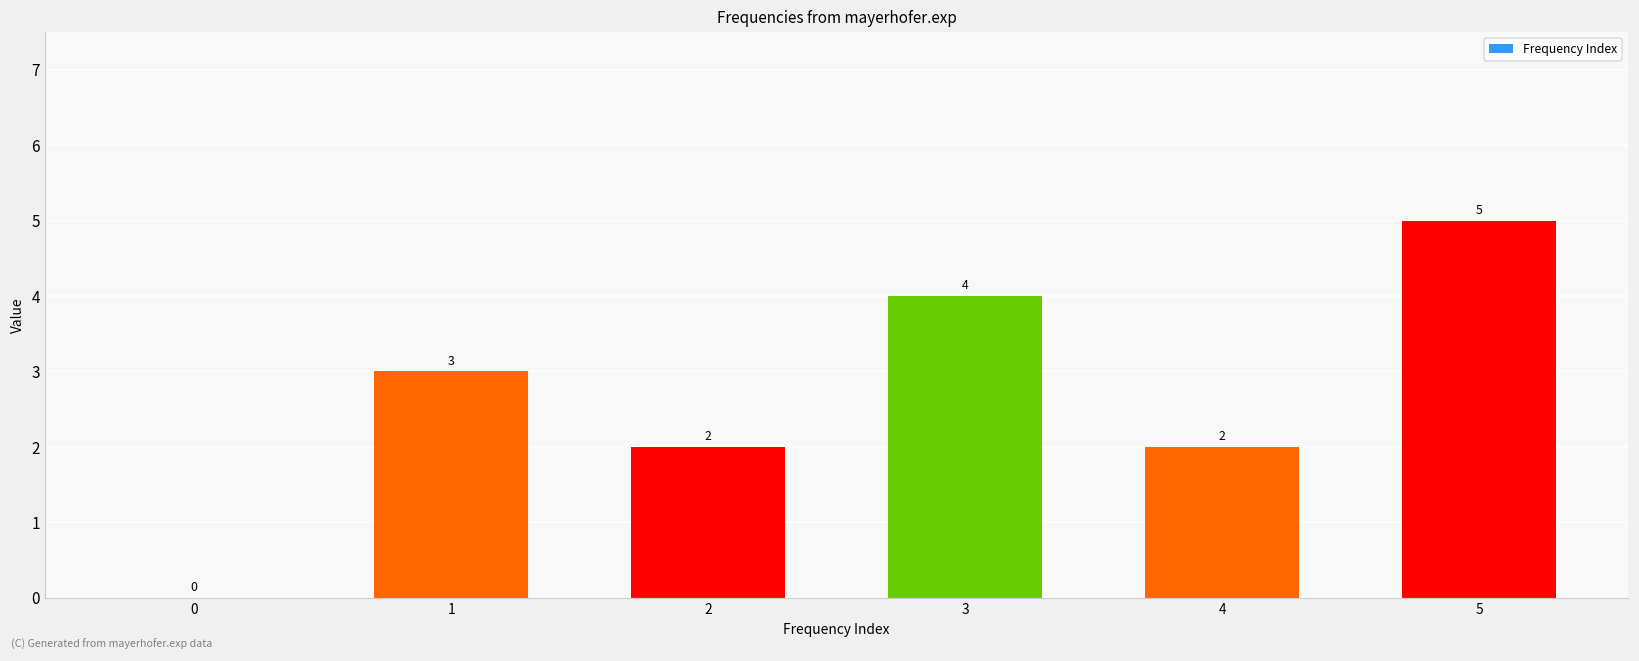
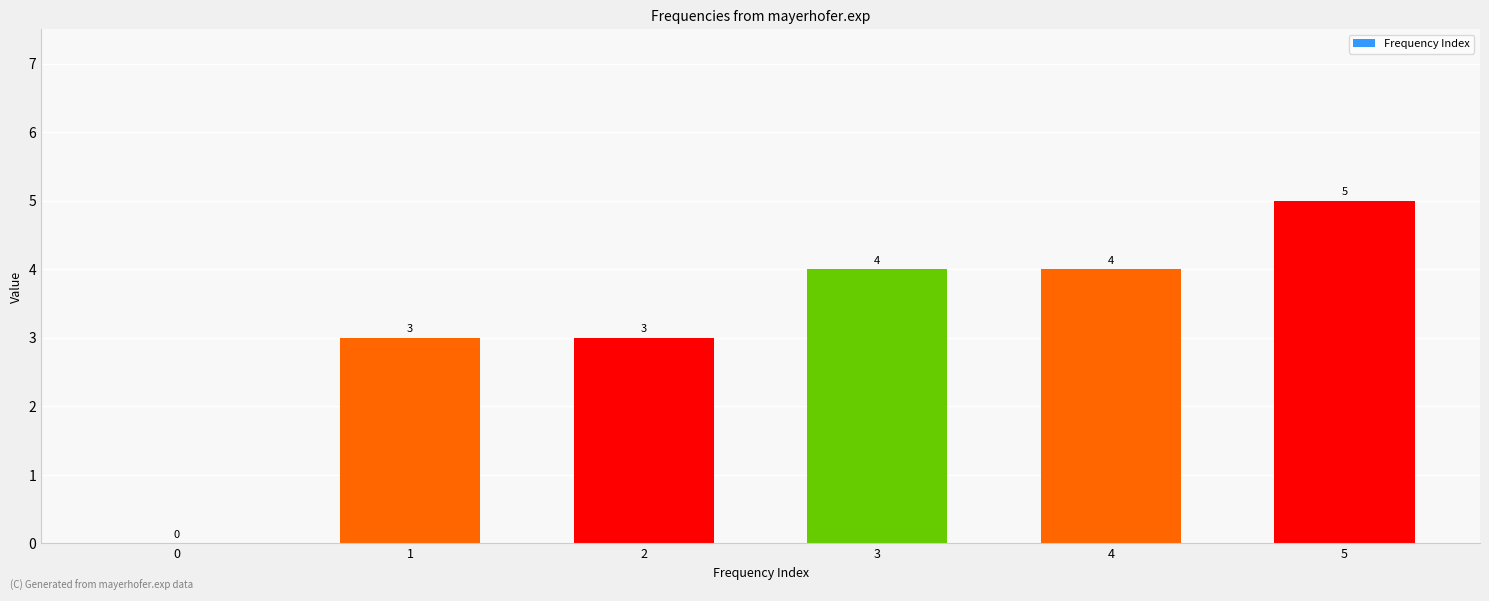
2: 2 -> 3
4: 2 -> 4
